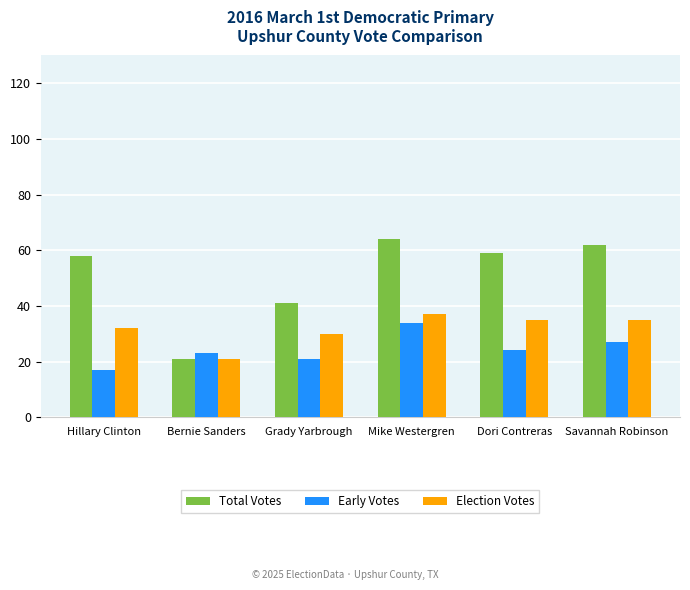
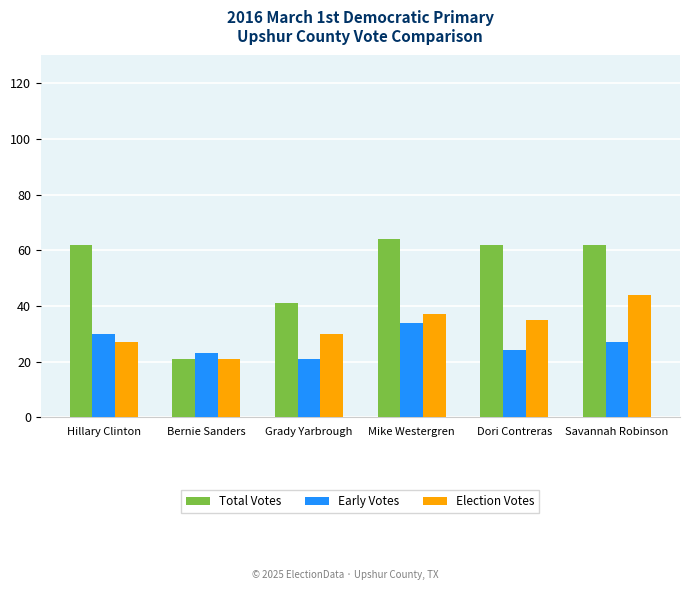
Total Votes, Hillary Clinton: 58 -> 62
Early Votes, Hillary Clinton: 17 -> 30
Election Votes, Hillary Clinton: 32 -> 27
Total Votes, Dori Contreras: 59 -> 62
Election Votes, Savannah Robinson: 35 -> 44
